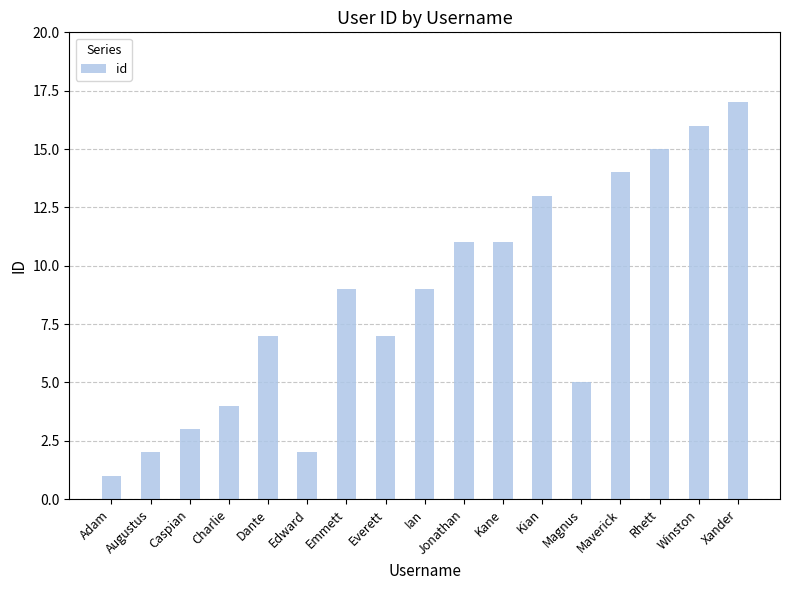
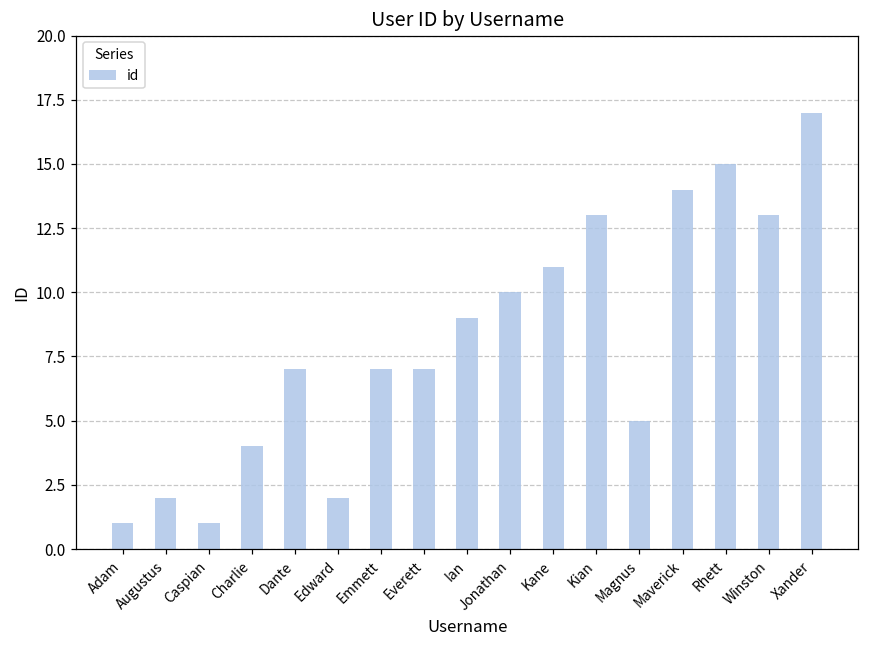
Caspian: 3 -> 1
Emmett: 9 -> 7
Jonathan: 11 -> 10
Winston: 16 -> 13
